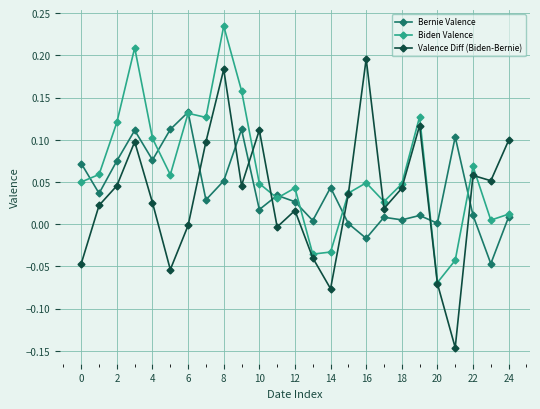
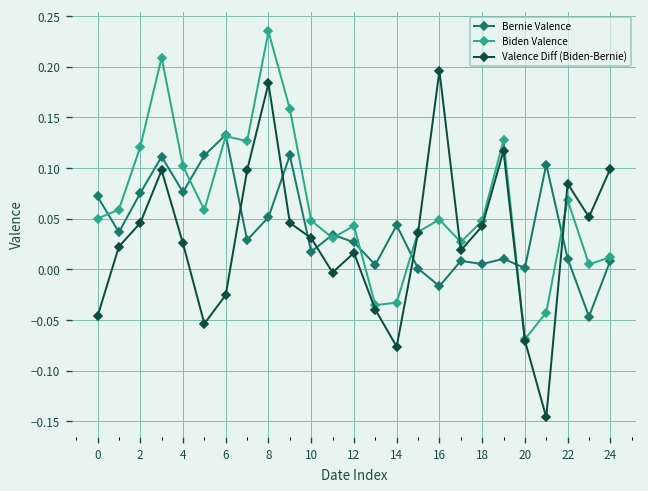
Valence Diff (Biden-Bernie), 6: 0.00 -> -0.03
Valence Diff (Biden-Bernie), 10: 0.11 -> 0.03
Valence Diff (Biden-Bernie), 22: 0.06 -> 0.08
